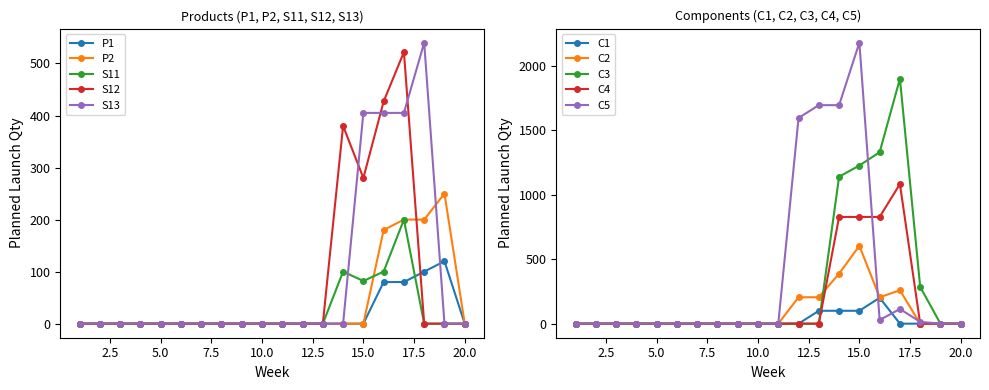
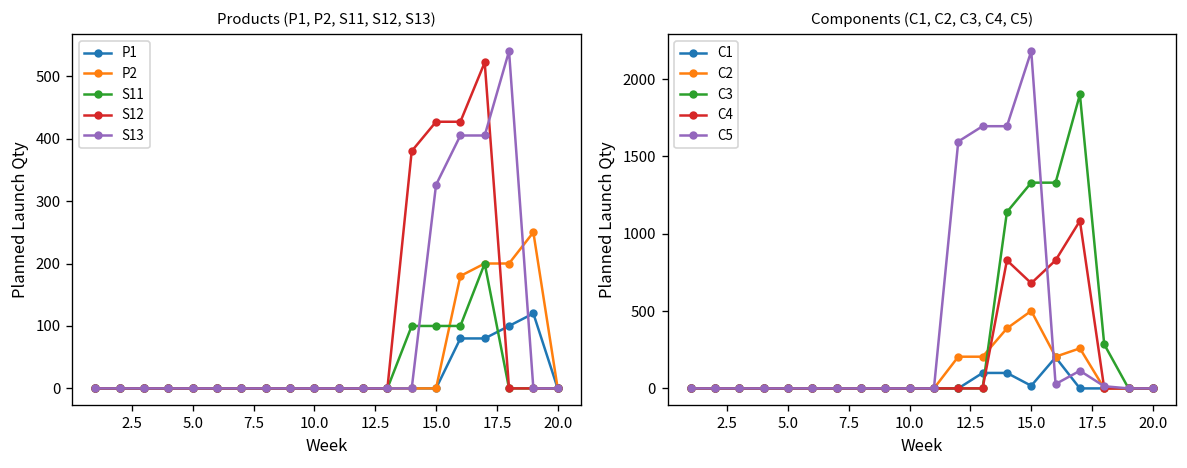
Products (P1, P2, S11, S12, S13), S11, 15.0: 80 -> 100
Products (P1, P2, S11, S12, S13), S12, 15.0: 280 -> 430
Products (P1, P2, S11, S12, S13), S13, 15.0: 410 -> 330
Components (C1, C2, C3, C4, C5), C1, 15.0: 100 -> 20
Components (C1, C2, C3, C4, C5), C2, 15.0: 600 -> 500
Components (C1, C2, C3, C4, C5), C3, 15.0: 1230 -> 1330
Components (C1, C2, C3, C4, C5), C4, 15.0: 830 -> 680
